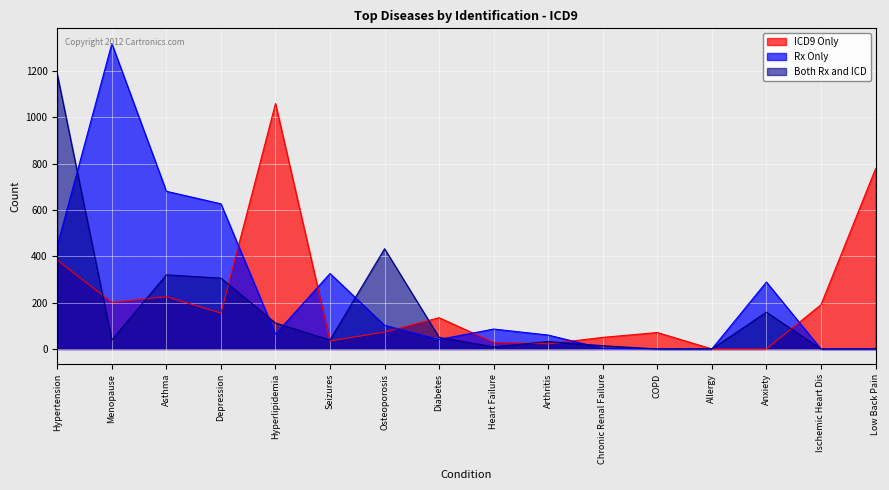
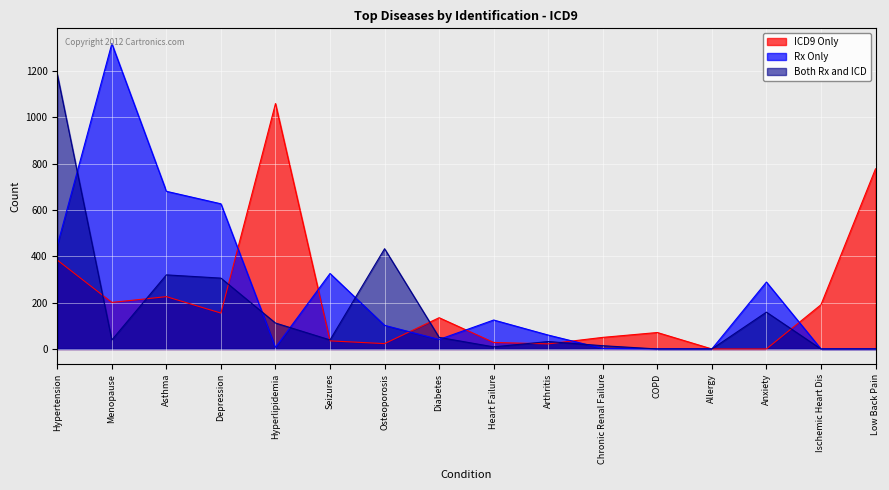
Rx Only, Hyperlipidemia: 60 -> 10
ICD9 Only, Osteoporosis: 70 -> 20
Rx Only, Heart Failure: 90 -> 130
